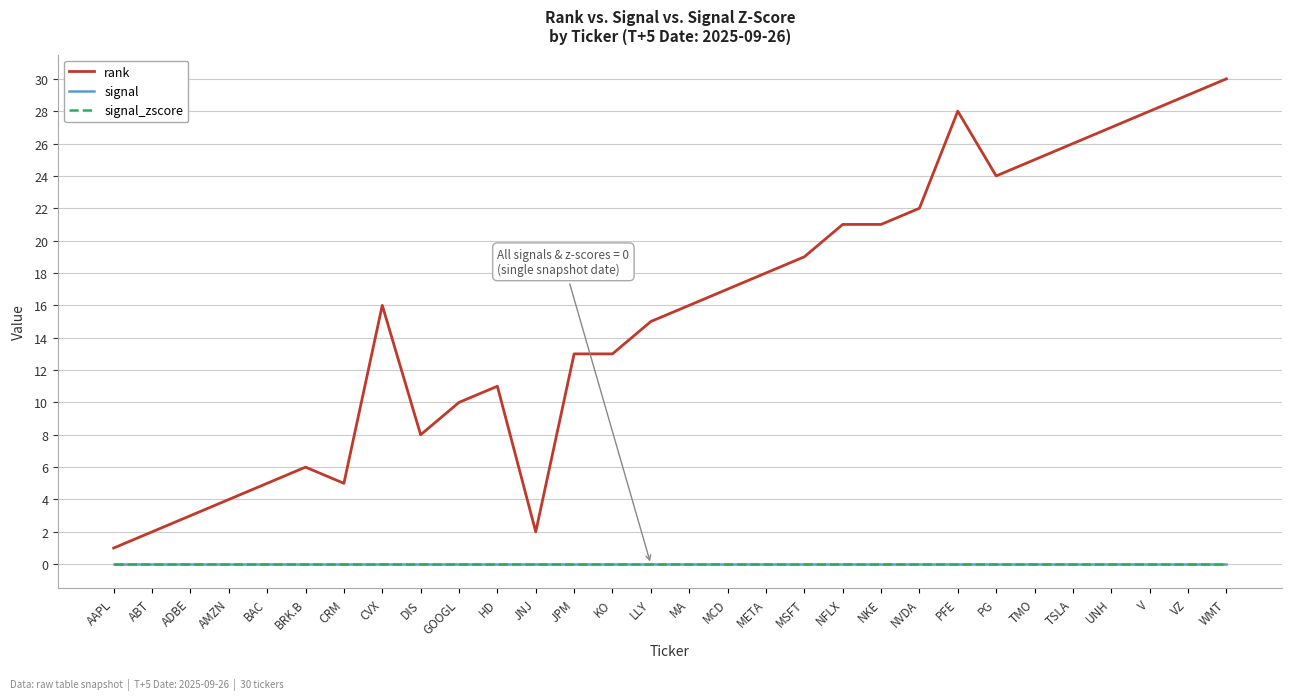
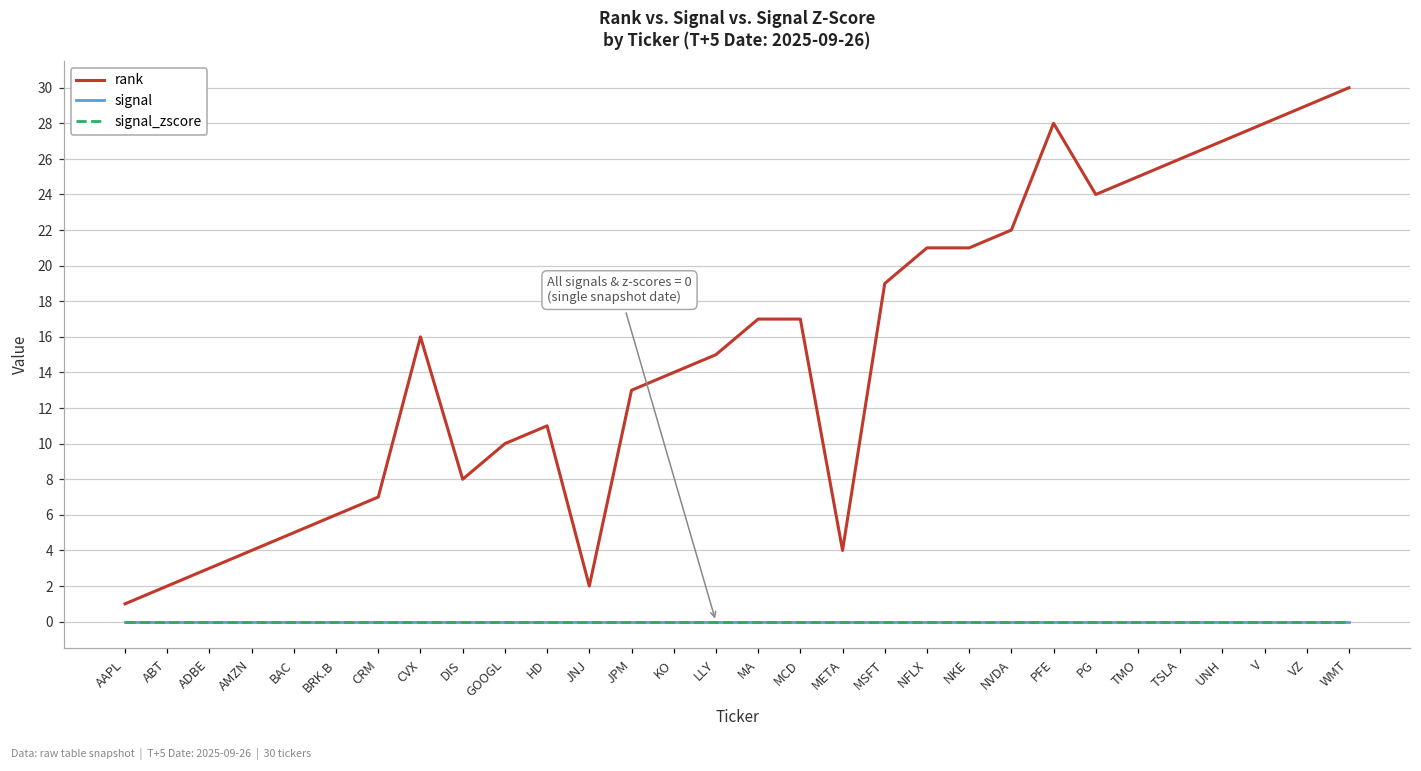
rank, CRM: 5 -> 7
rank, KO: 13 -> 14
rank, MA: 16 -> 17
rank, META: 18 -> 4
